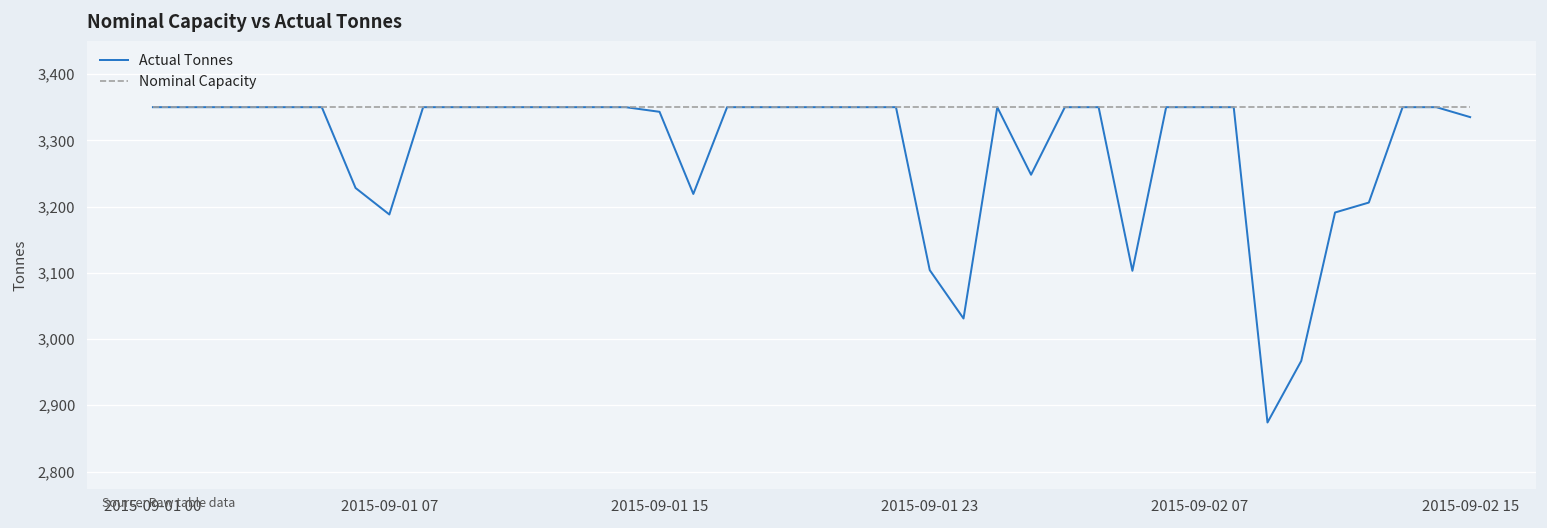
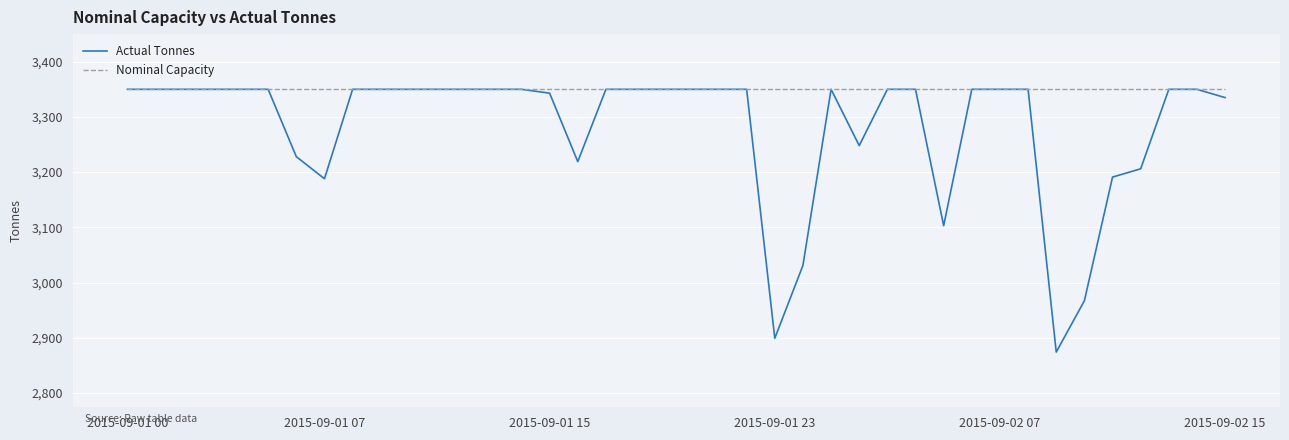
Actual Tonnes, 2015-09-01 23: 3,100 -> 2,900
